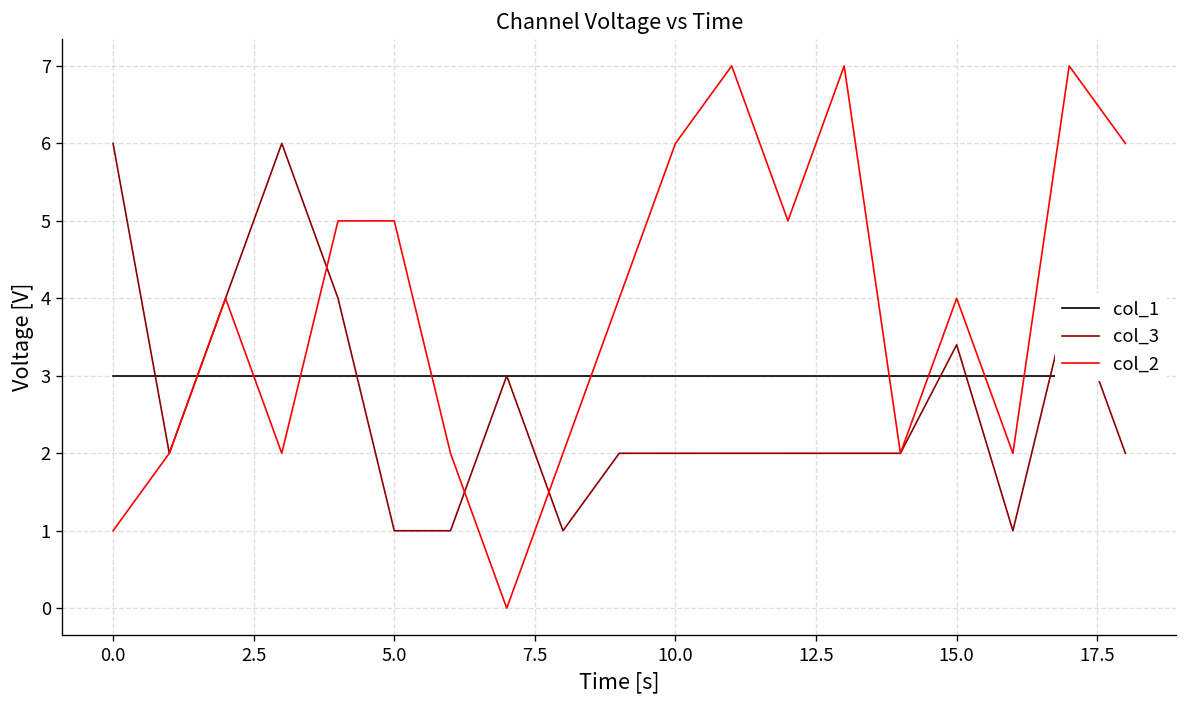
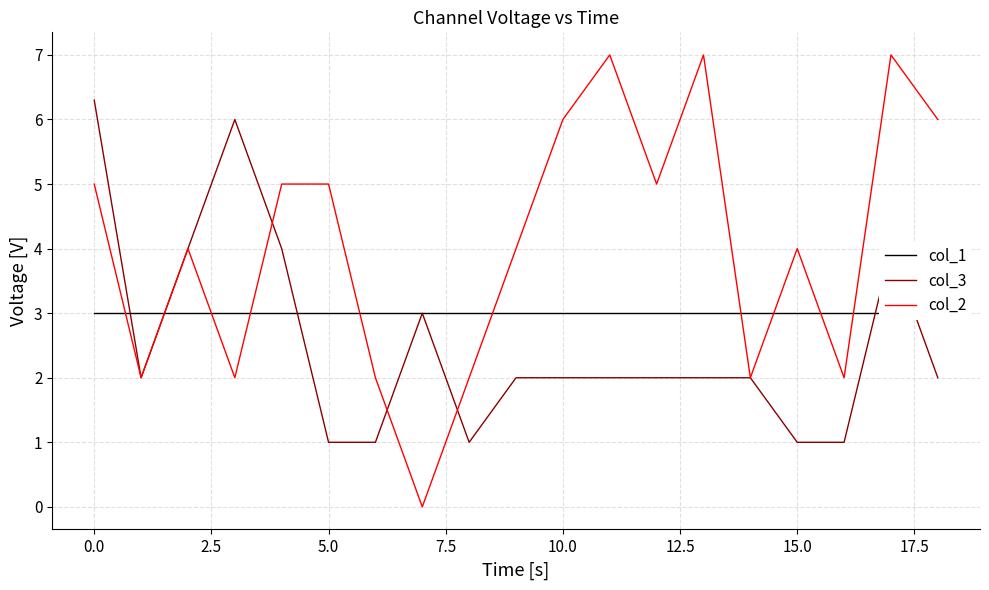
col_3, 0.0: 6.0 -> 6.3
col_2, 0.0: 1 -> 5
col_3, 15.0: 3.4 -> 1.0
